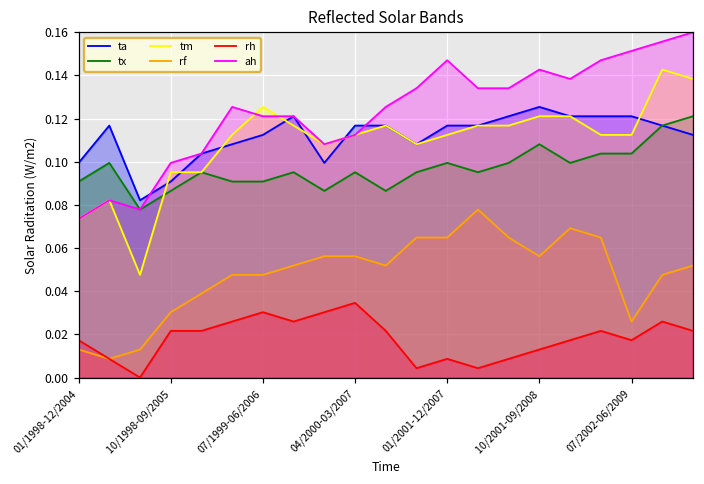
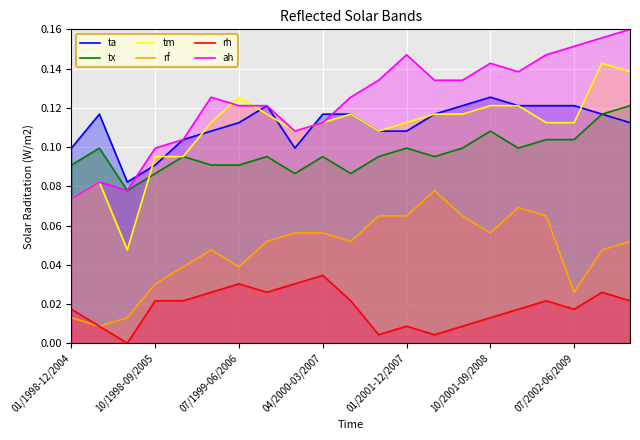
rf, 07/1999-06/2006: 0.048 -> 0.039
ta, 01/2001-12/2007: 0.117 -> 0.108
